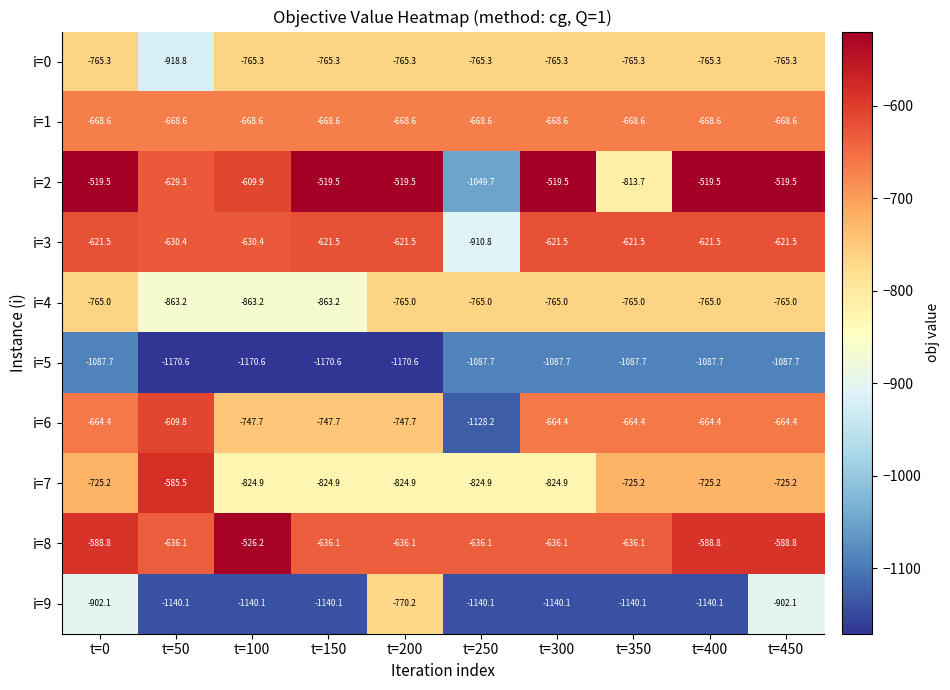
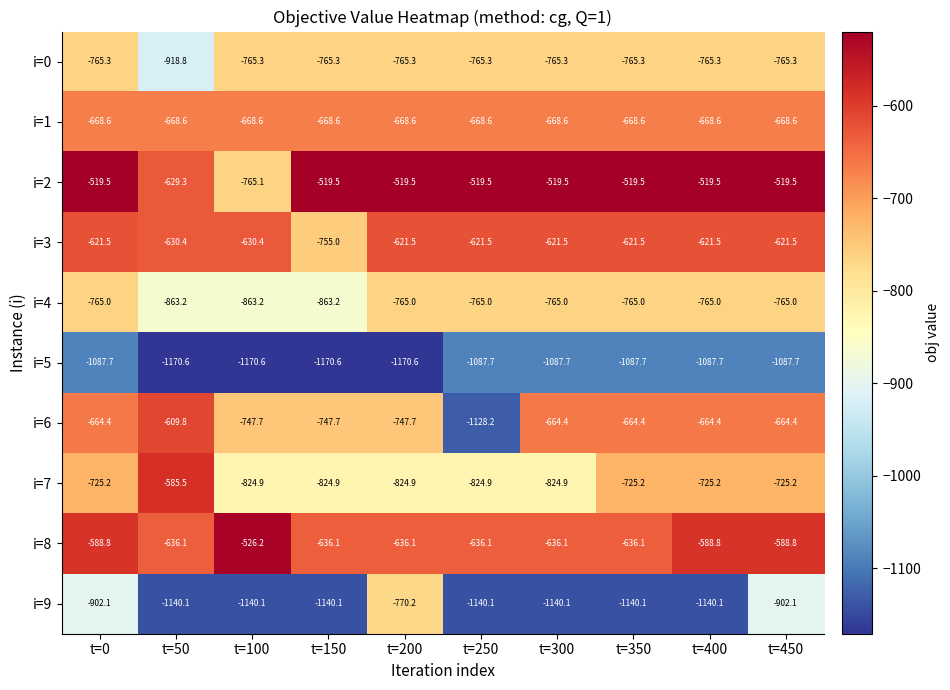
i=2, t=100: -609.9 -> -765.1
i=2, t=250: -1049.7 -> -519.5
i=2, t=350: -813.7 -> -519.5
i=3, t=150: -621.5 -> -755.0
i=3, t=250: -910.8 -> -621.5
